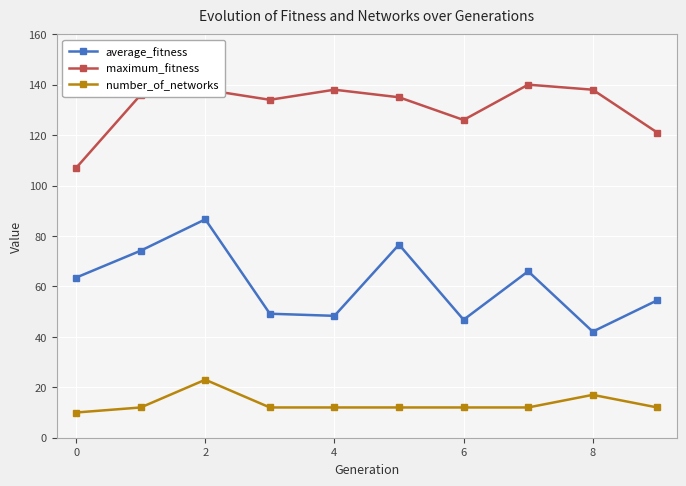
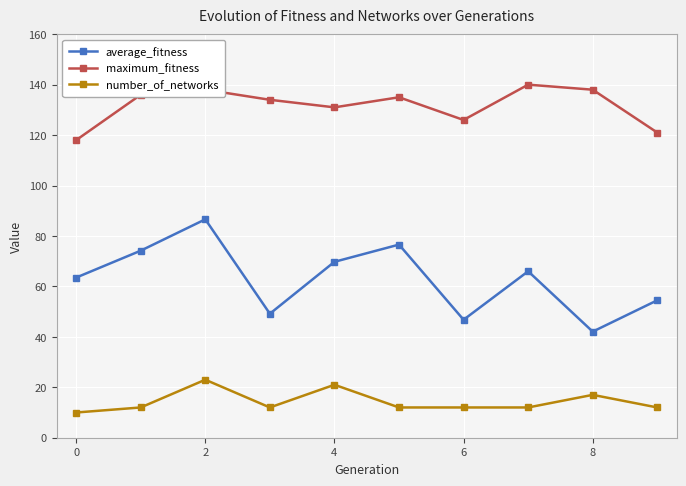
maximum_fitness, 0: 107 -> 118
average_fitness, 4: 48 -> 70
maximum_fitness, 4: 138 -> 131
number_of_networks, 4: 12 -> 21
